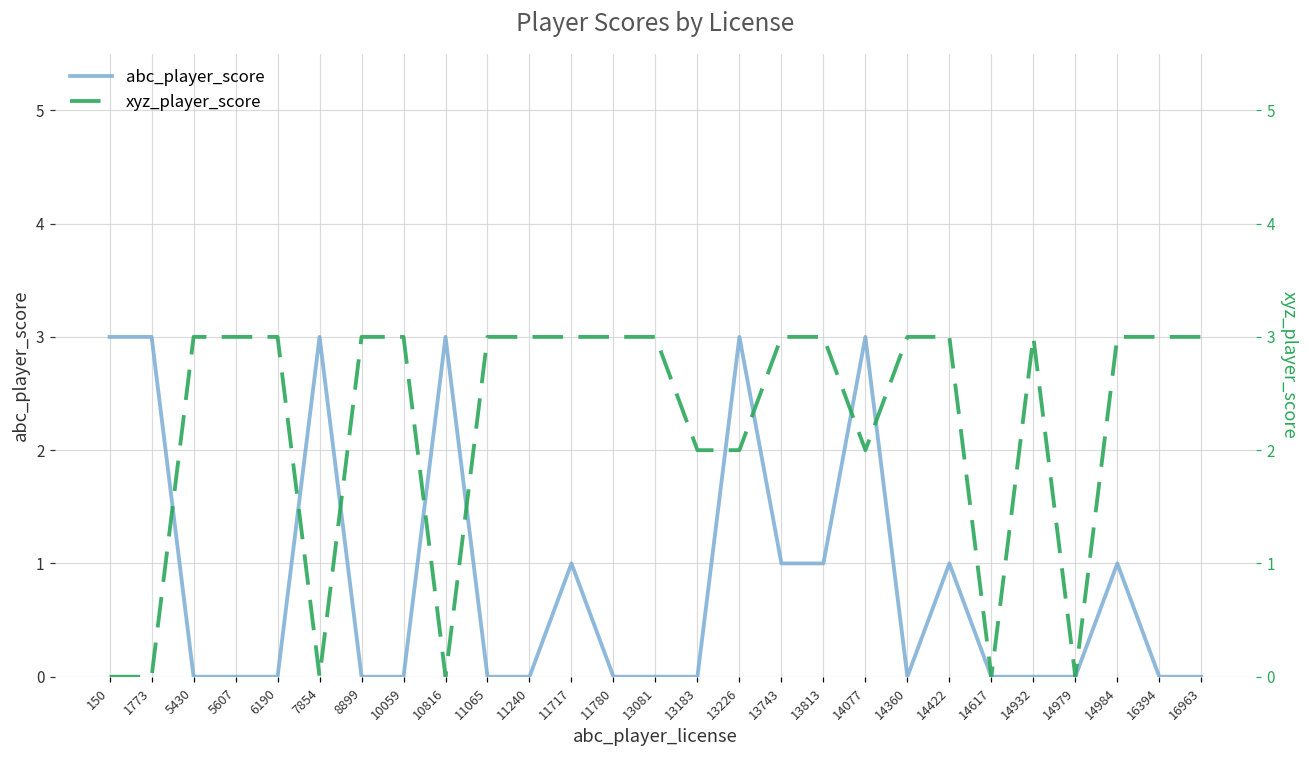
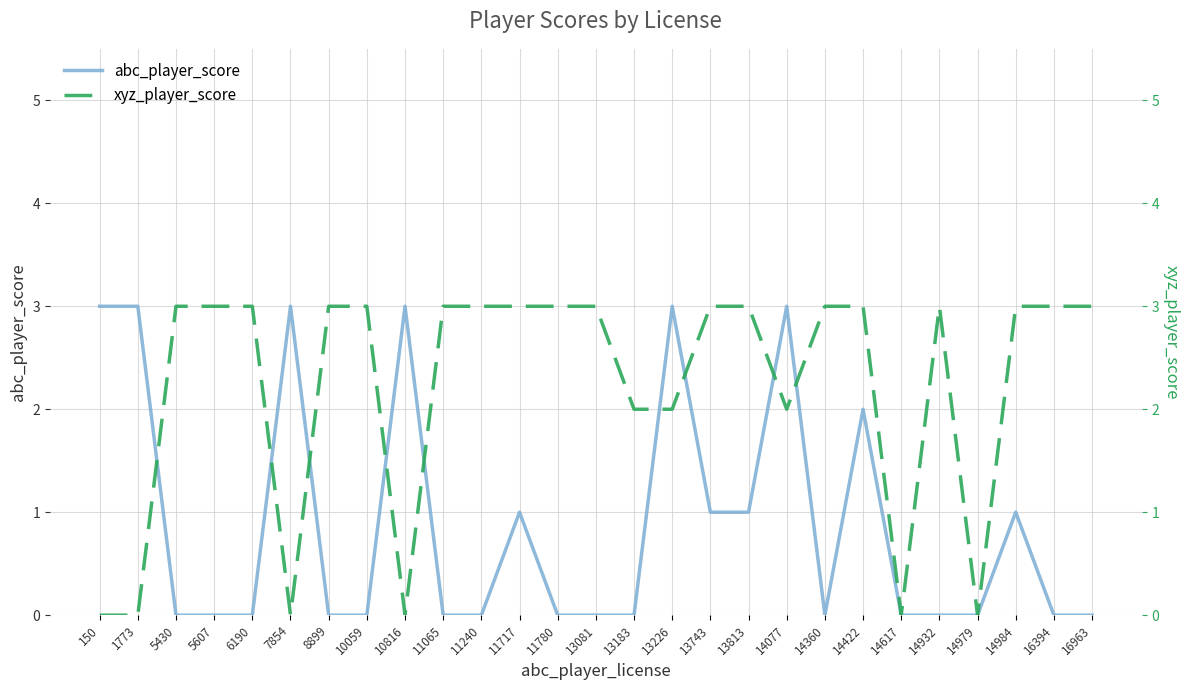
abc_player_score, 14422: 1 -> 2
